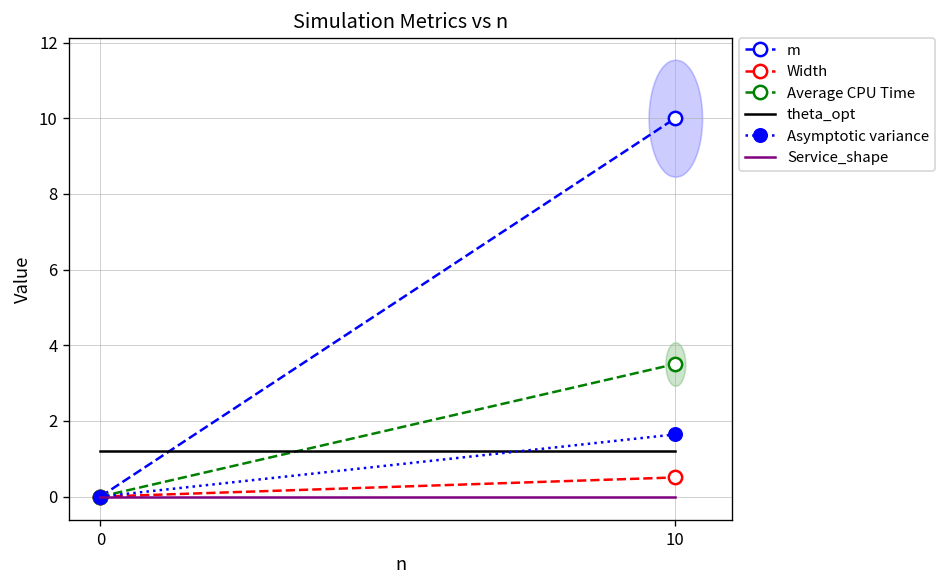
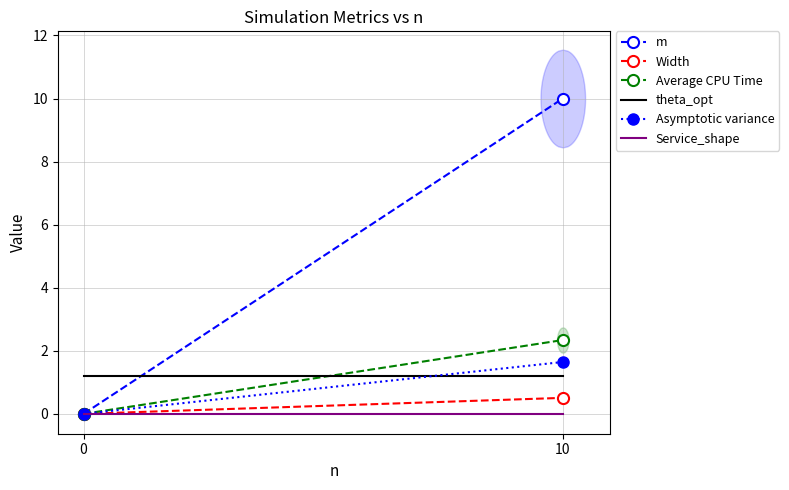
Average CPU Time, 10: 3.5 -> 2.3
